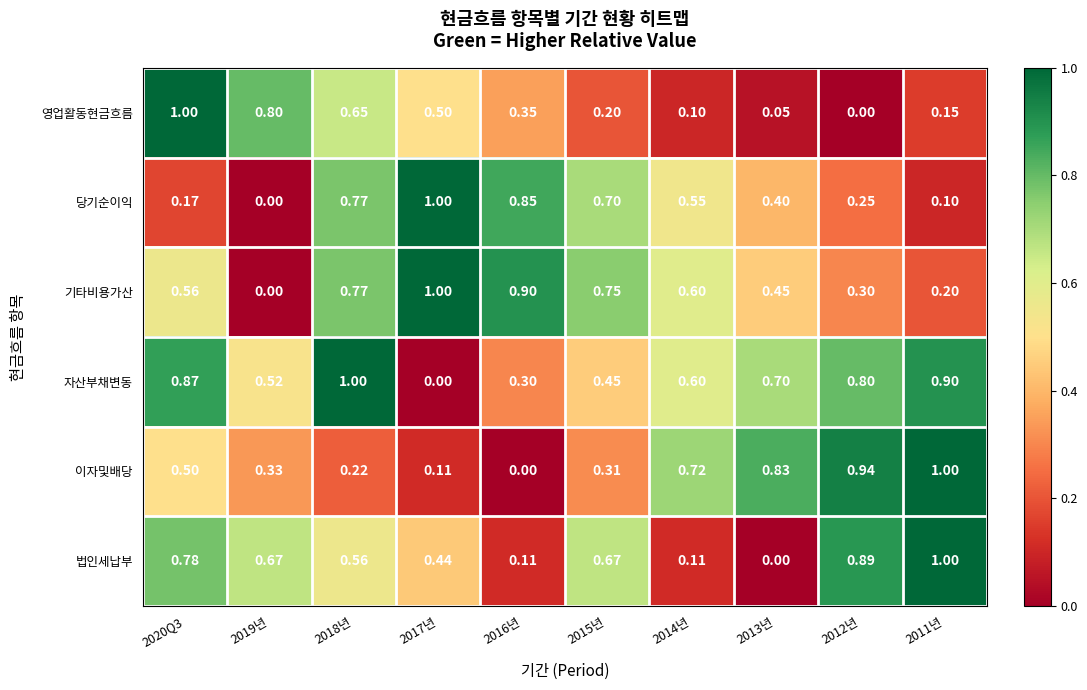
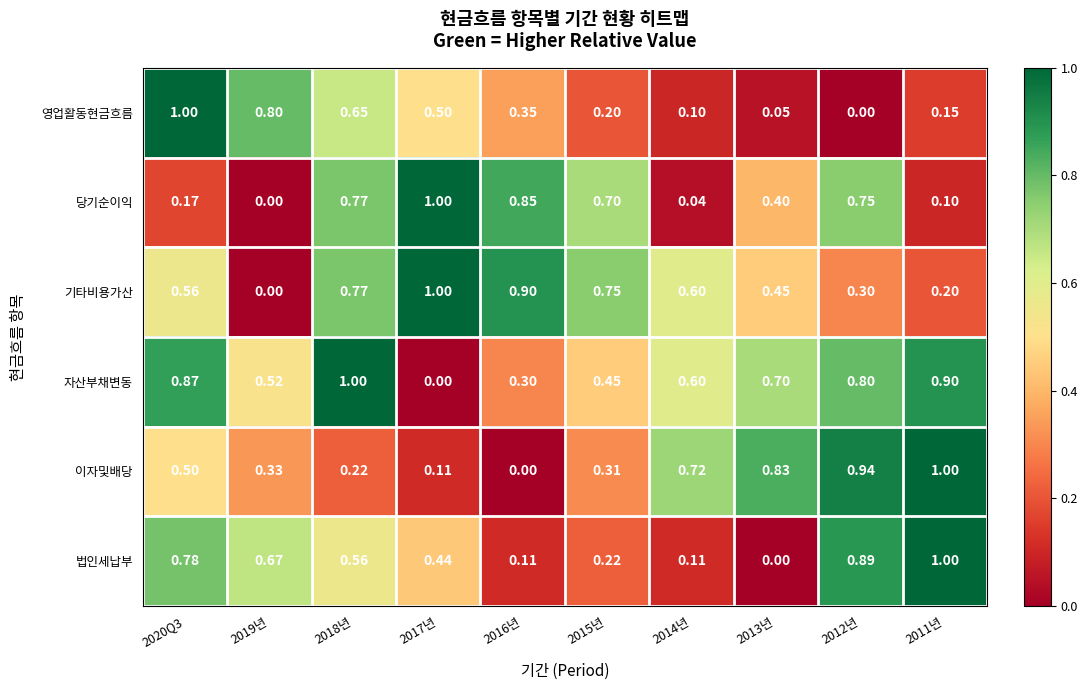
당기순이익, 2014년: 0.55 -> 0.04
당기순이익, 2012년: 0.25 -> 0.75
법인세납부, 2015년: 0.67 -> 0.22
